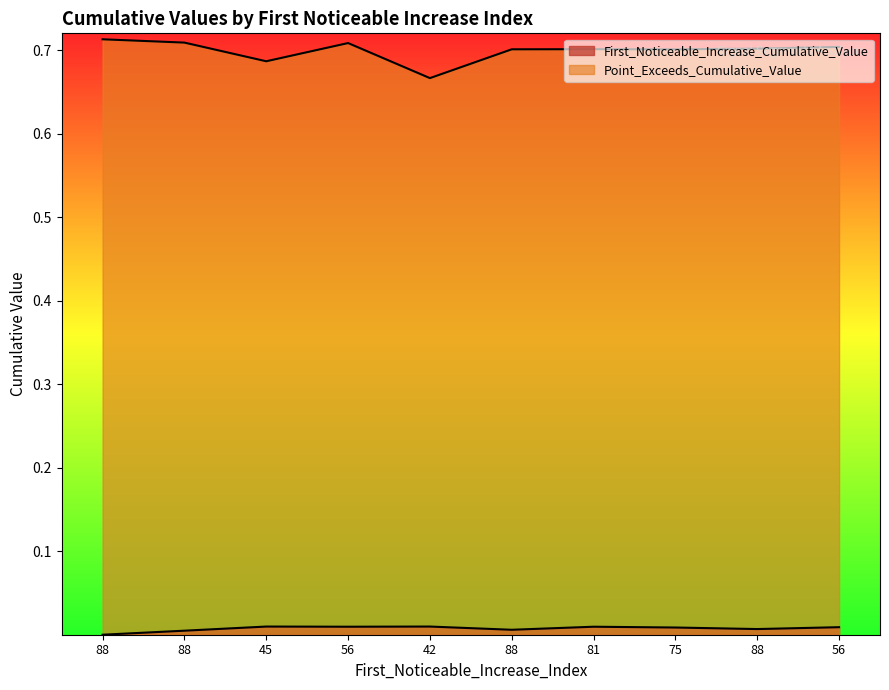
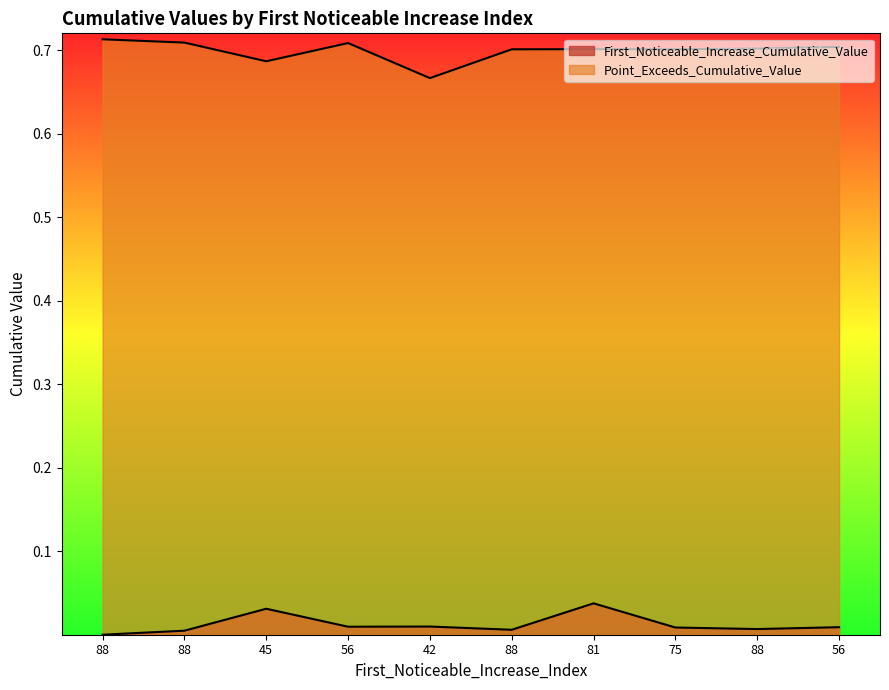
First_Noticeable_Increase_Cumulative_Value, 45: 0.01 -> 0.03
First_Noticeable_Increase_Cumulative_Value, 81: 0.01 -> 0.04
